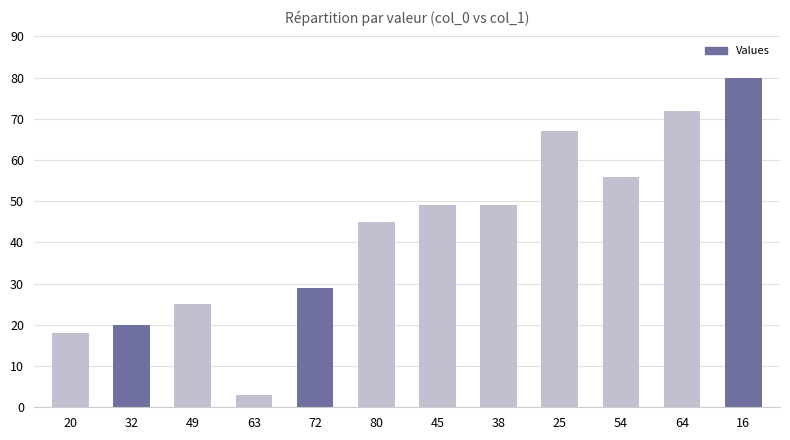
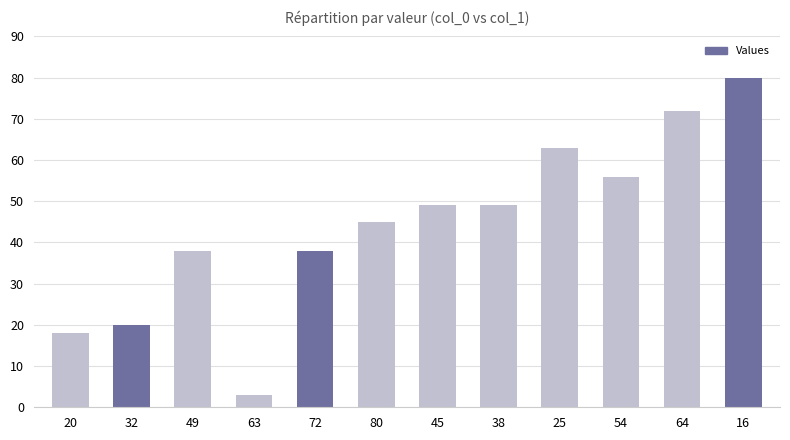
49: 25 -> 38
72: 29 -> 38
25: 67 -> 63
